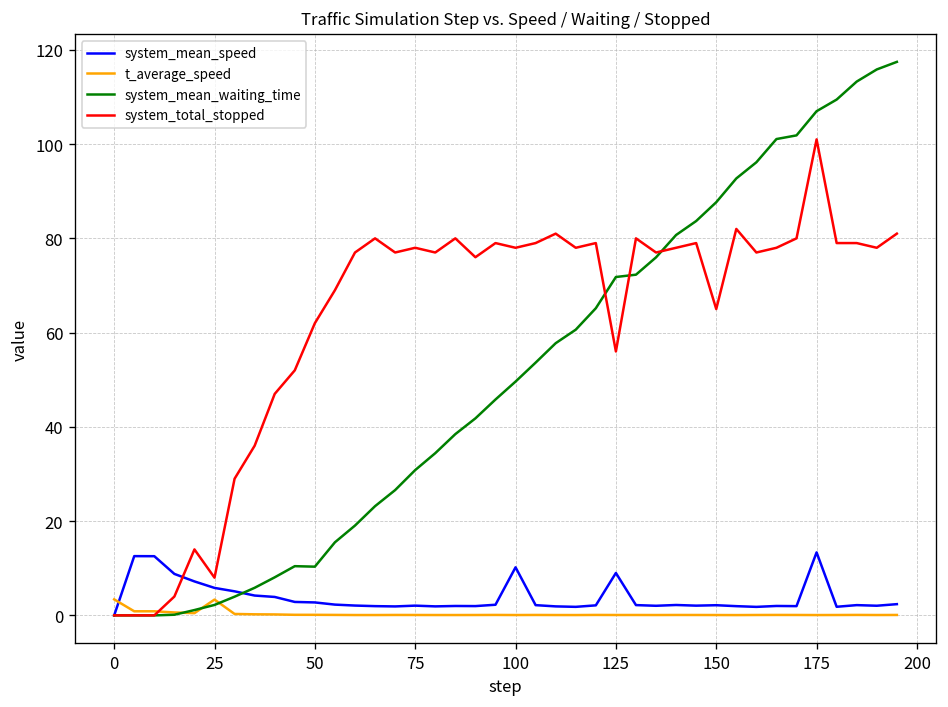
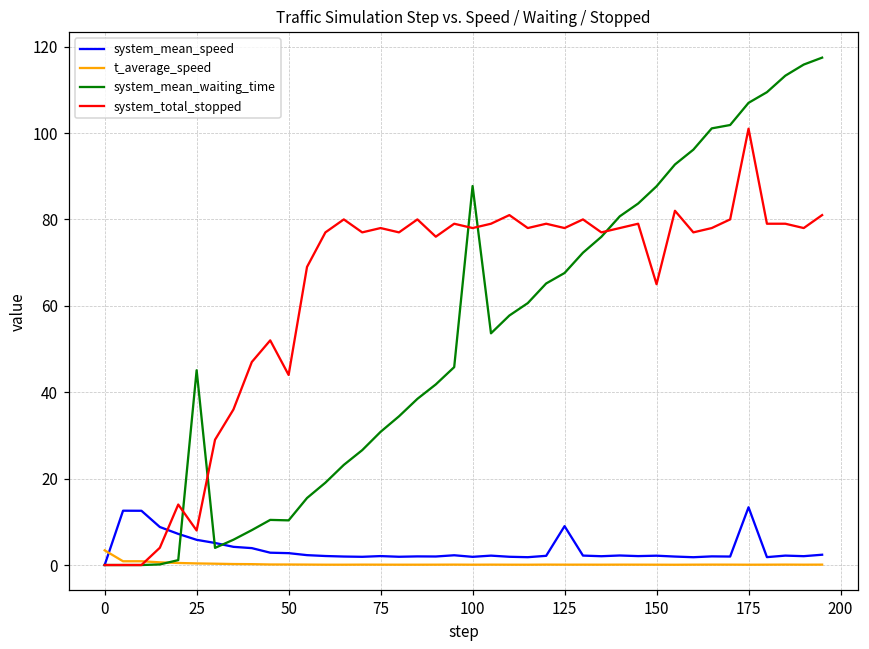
t_average_speed, 25: 3 -> 0
system_mean_waiting_time, 25: 2 -> 45
system_total_stopped, 50: 62 -> 44
system_mean_speed, 100: 10 -> 2
system_mean_waiting_time, 100: 50 -> 88
system_mean_waiting_time, 125: 72 -> 68
system_total_stopped, 125: 56 -> 78
